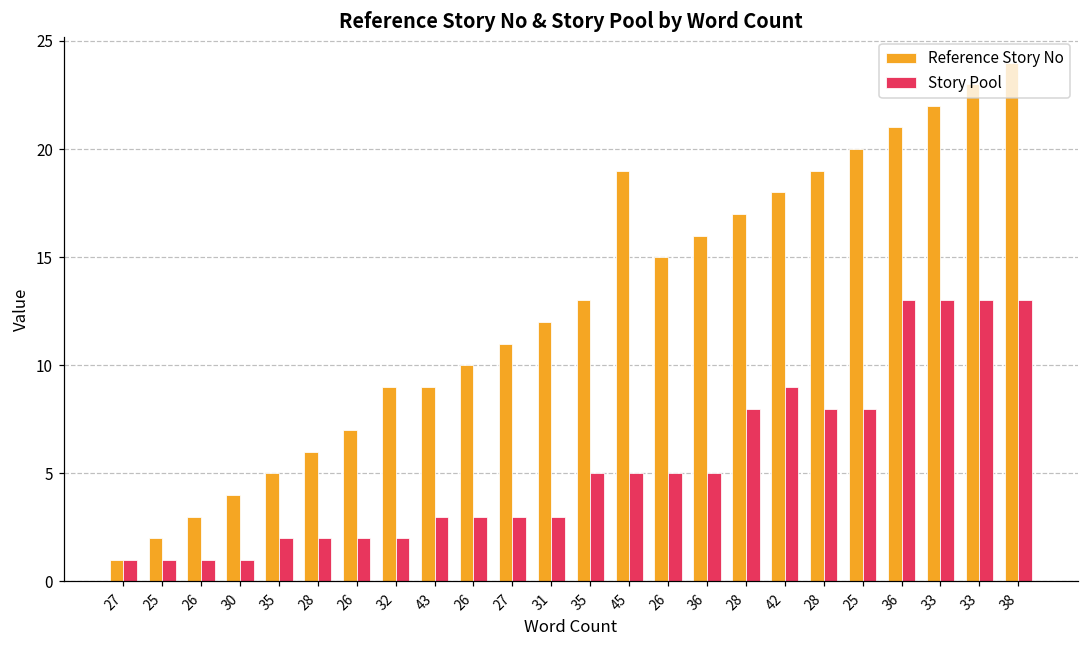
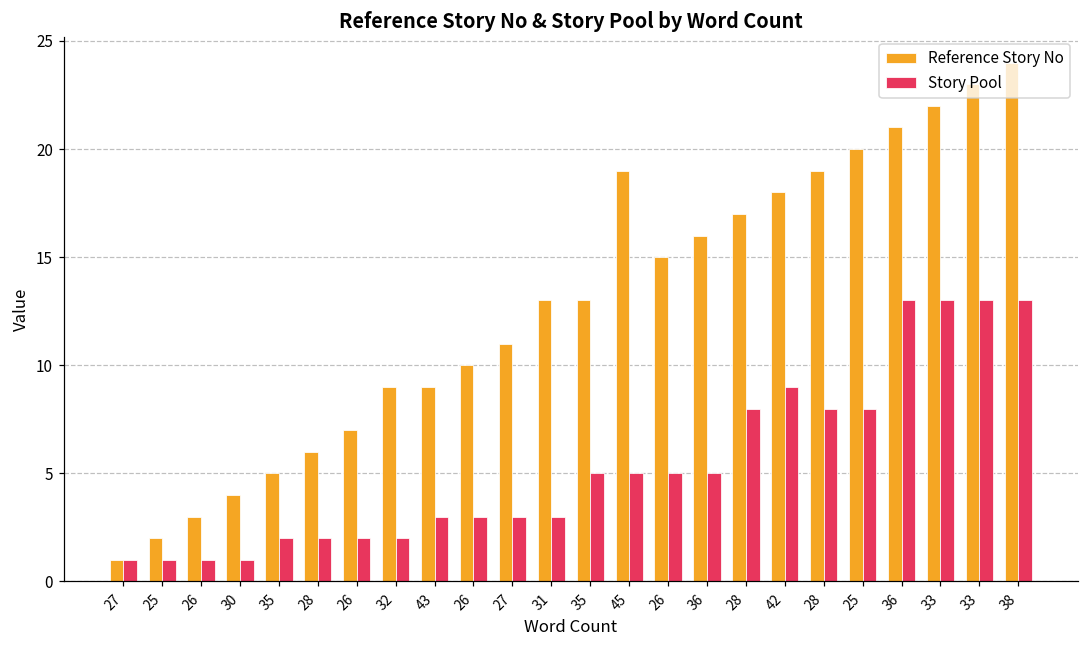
Reference Story No, 31: 12 -> 13
